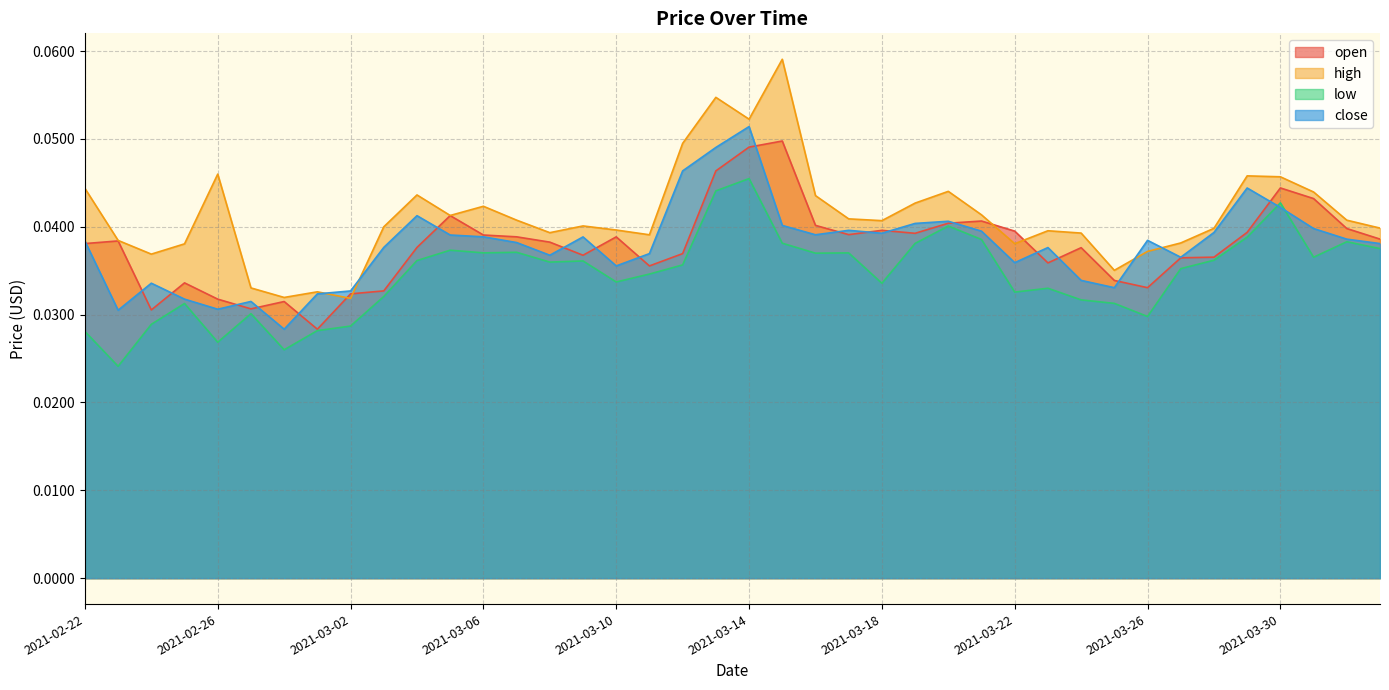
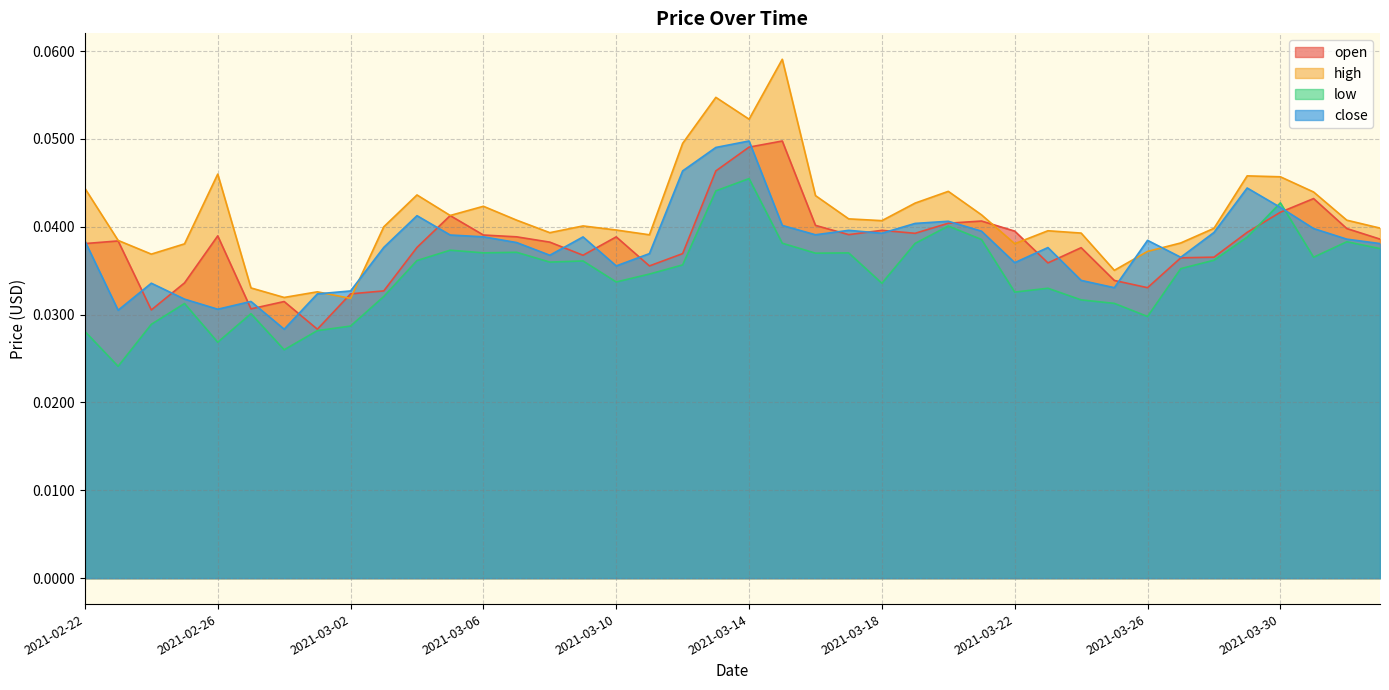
open, 2021-02-26: 0.032 -> 0.039
close, 2021-03-14: 0.051 -> 0.050
open, 2021-03-30: 0.044 -> 0.042
